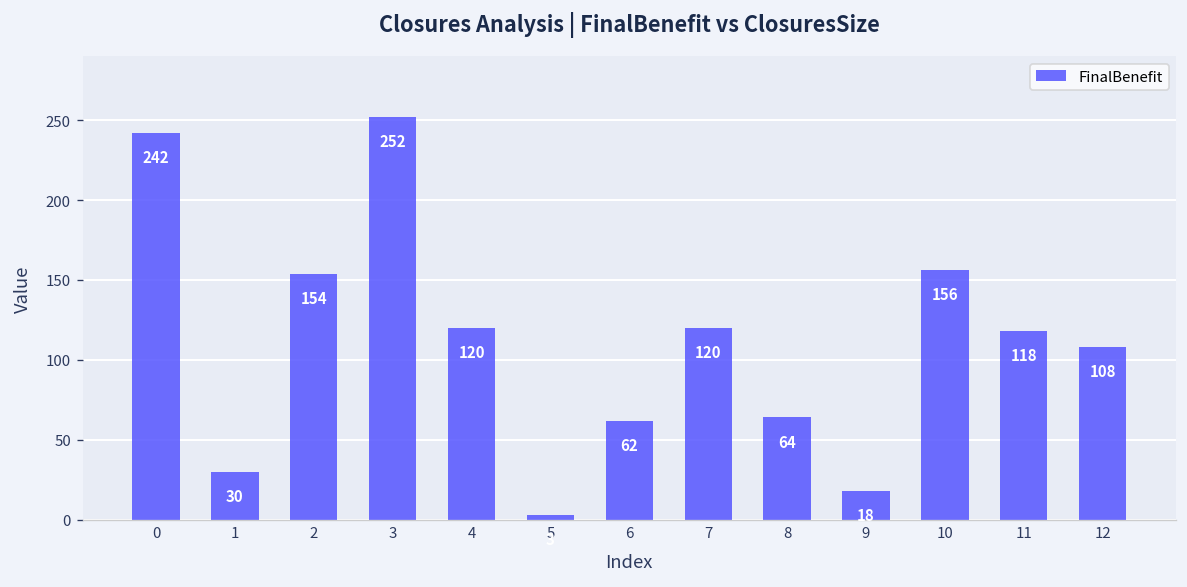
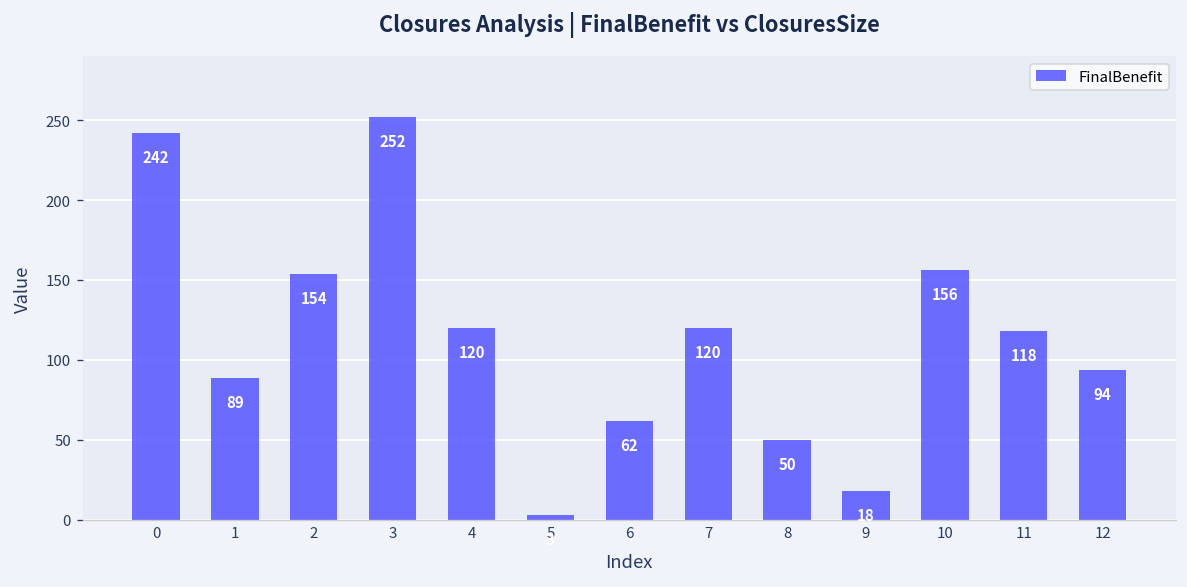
1: 30 -> 89
8: 64 -> 50
12: 108 -> 94
